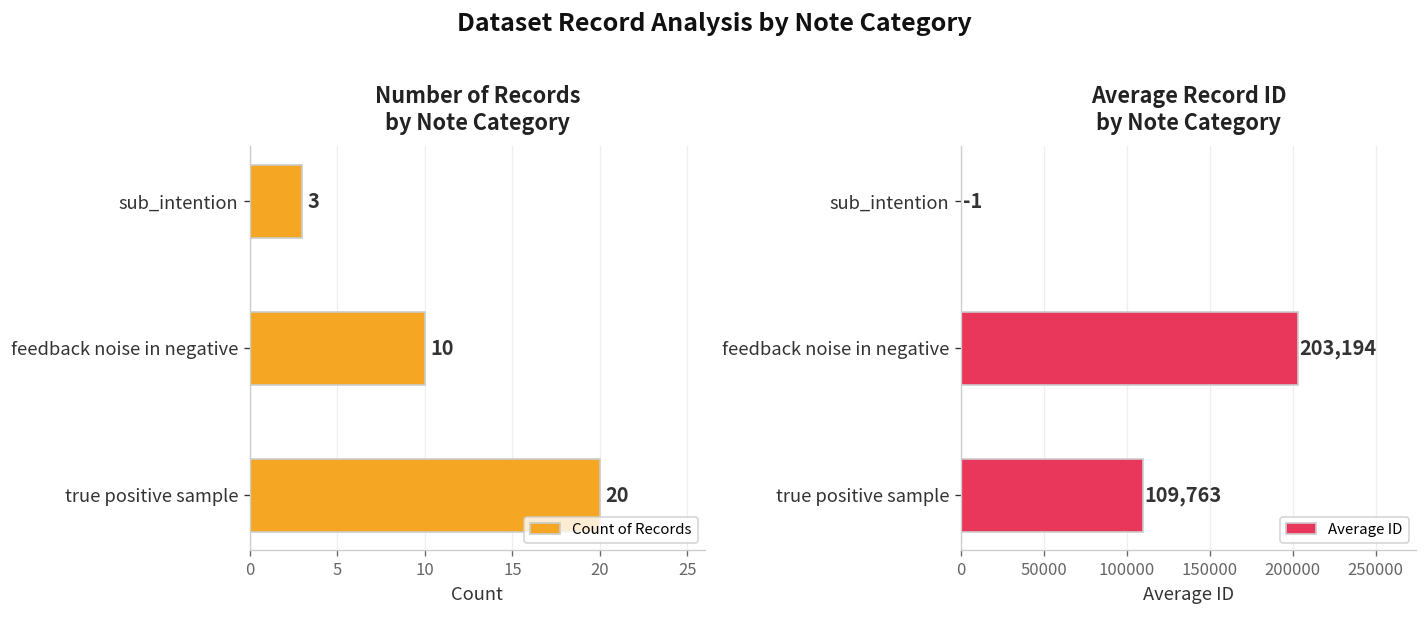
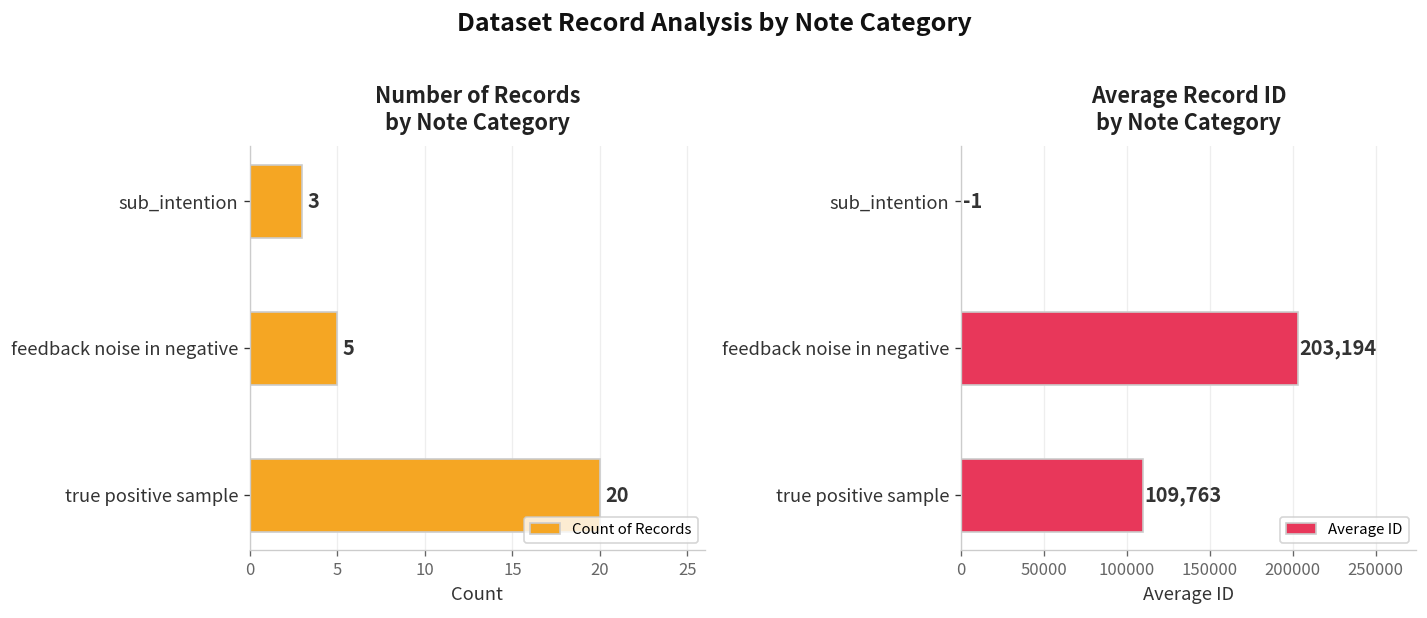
Number of Records by Note Category, feedback noise in negative: 10 -> 5
